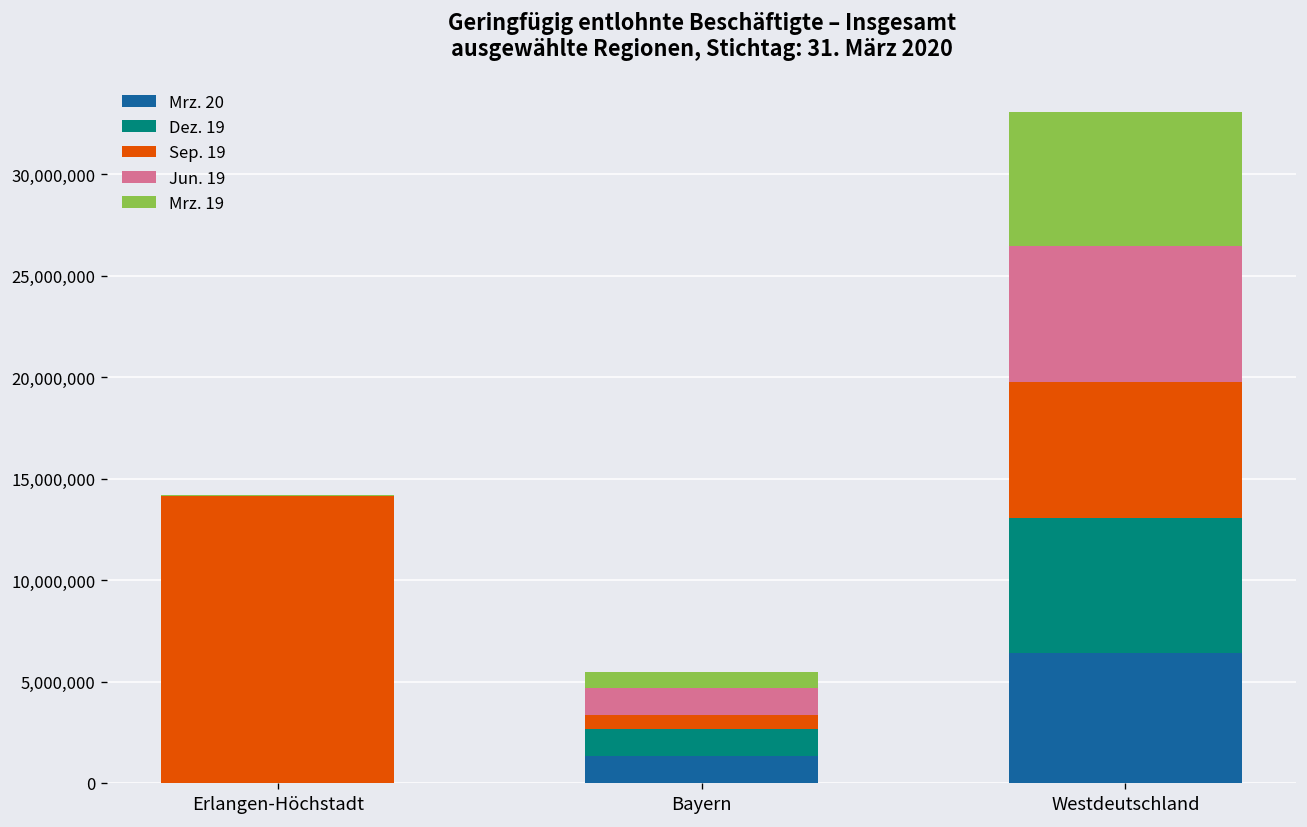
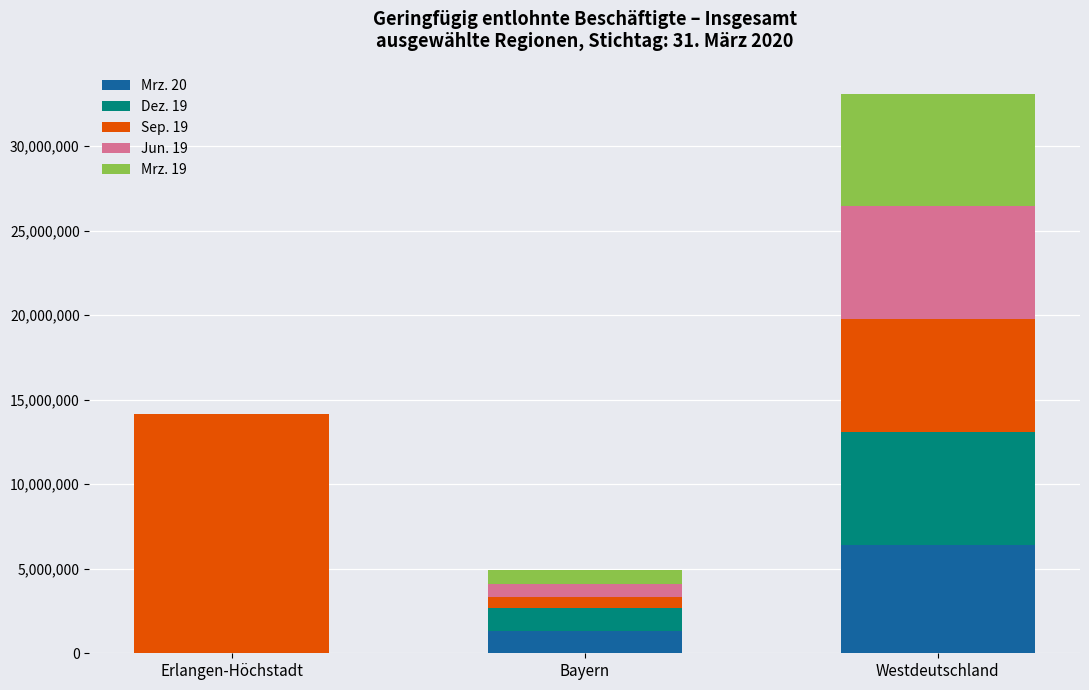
Jun. 19, Bayern: 1,400,000 -> 800,000
